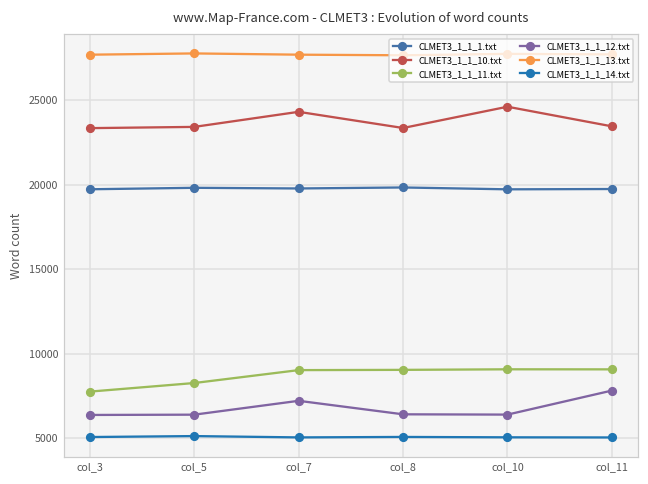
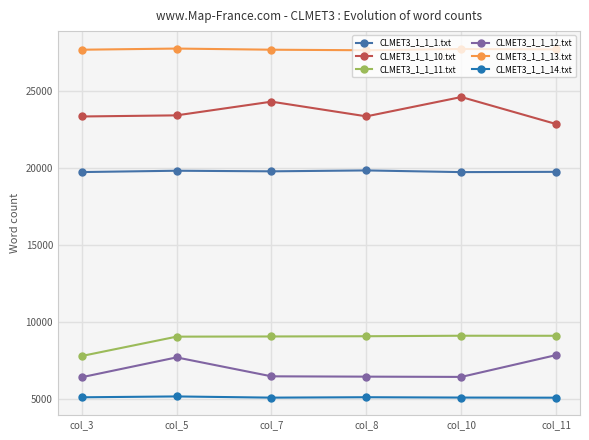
CLMET3_1_1_11.txt, col_5: 8300 -> 9000
CLMET3_1_1_12.txt, col_5: 6400 -> 7700
CLMET3_1_1_12.txt, col_7: 7200 -> 6400
CLMET3_1_1_10.txt, col_11: 23500 -> 22900
